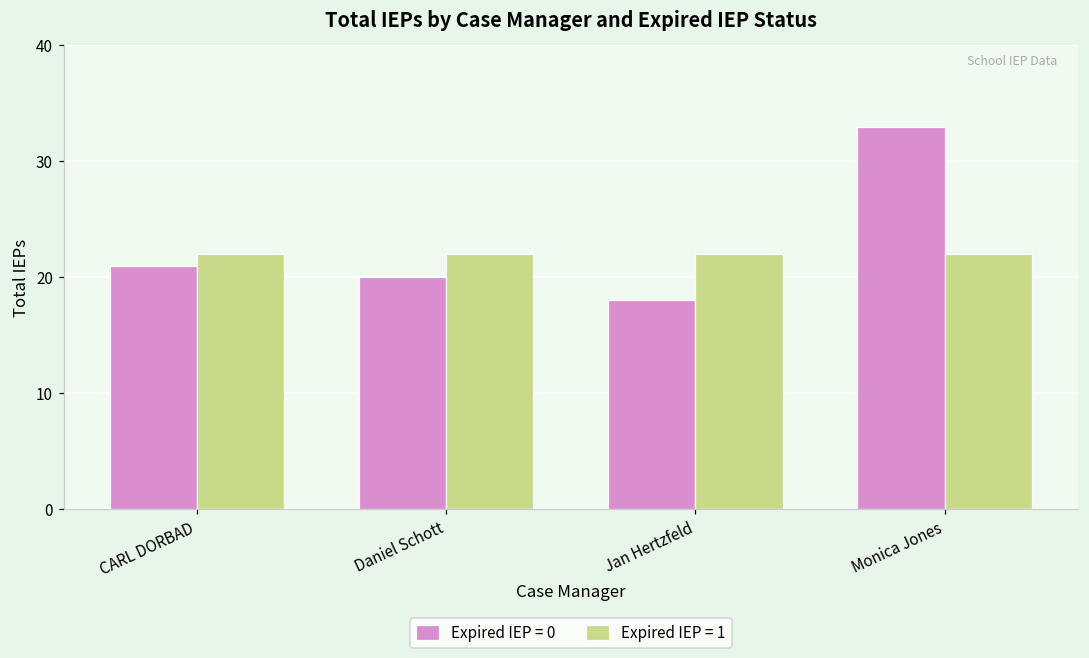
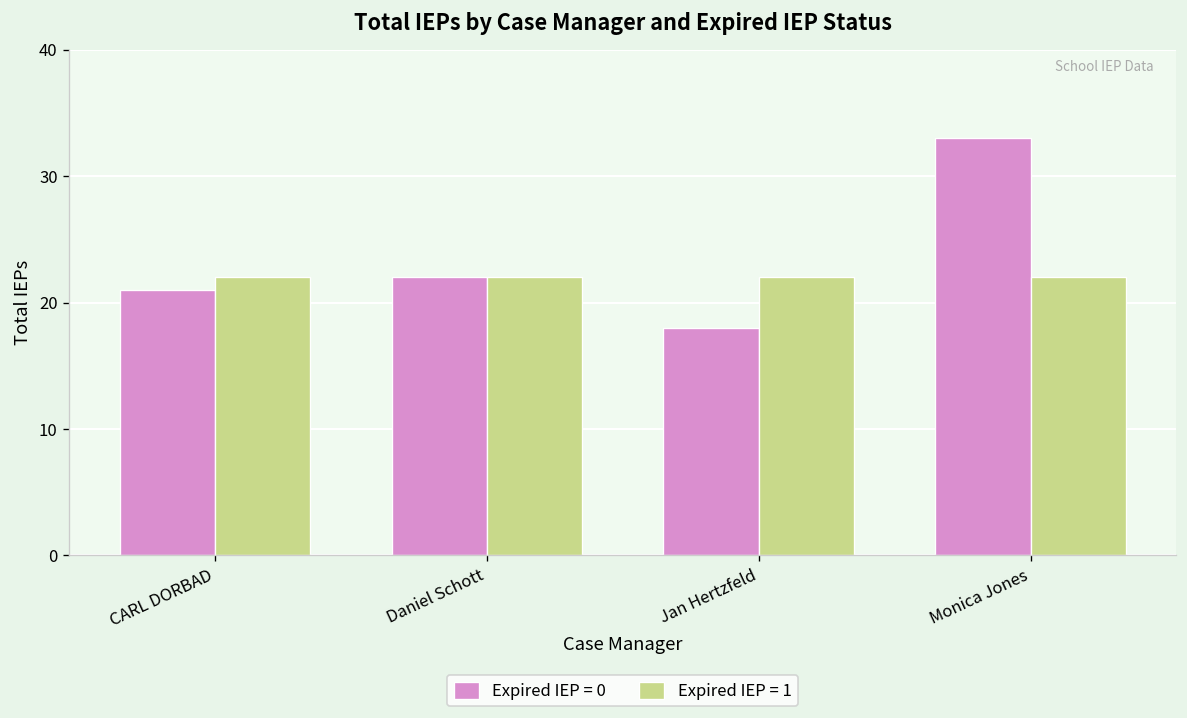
Expired IEP = 0, Daniel Schott: 20 -> 22
